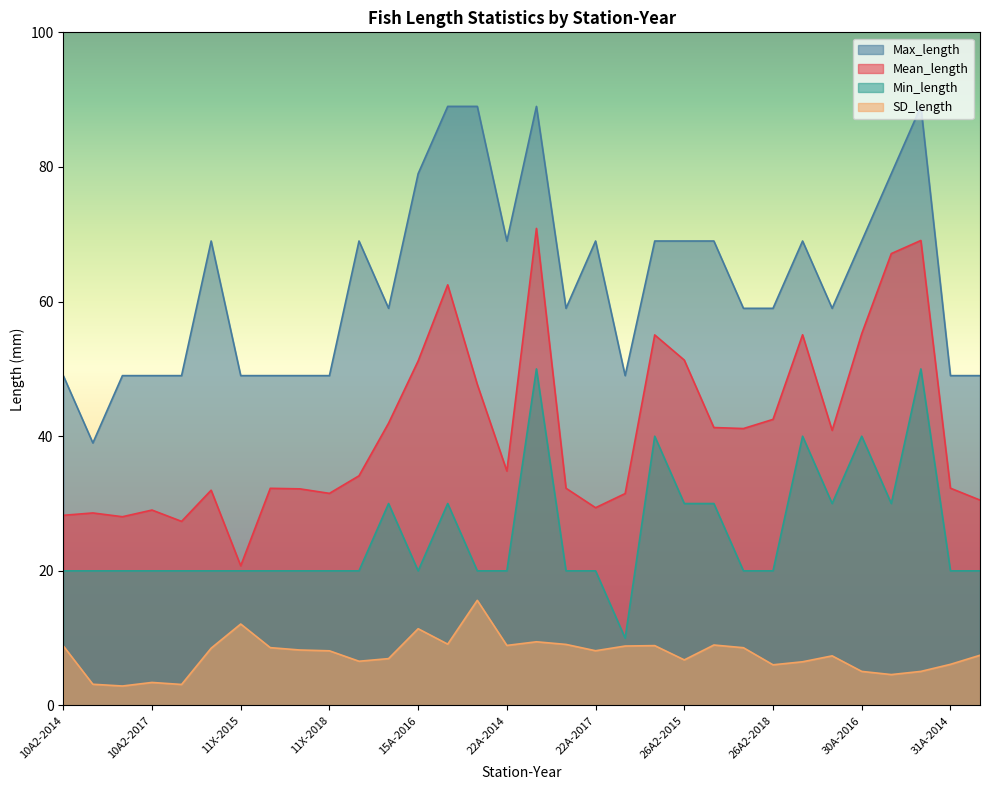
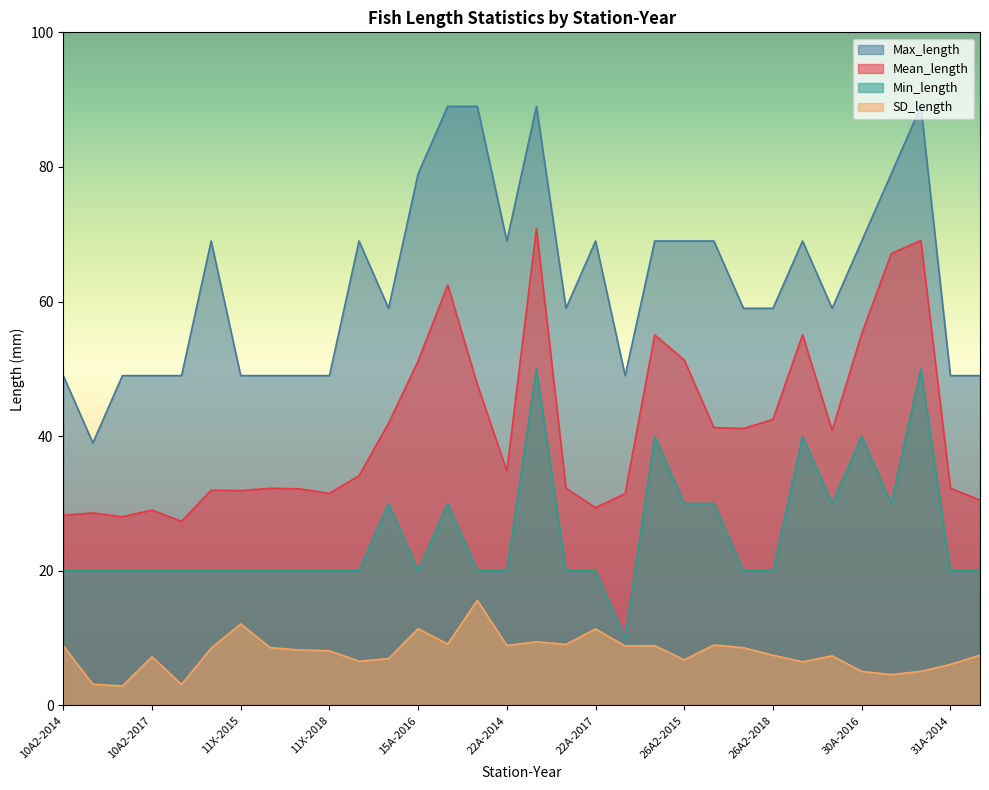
SD_length, 10A2-2017: 3 -> 7
Mean_length, 11X-2015: 21 -> 32
SD_length, 22A-2017: 8 -> 11
SD_length, 26A2-2018: 6 -> 7
